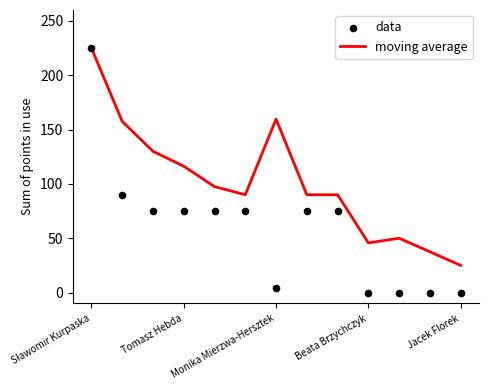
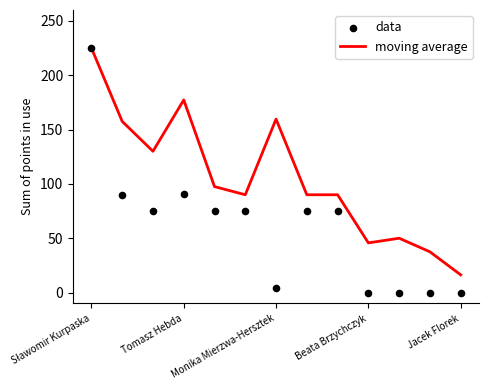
moving average, Tomasz Hebda: 116 -> 177
data, Tomasz Hebda: 75 -> 91
moving average, Jacek Florek: 25 -> 16
